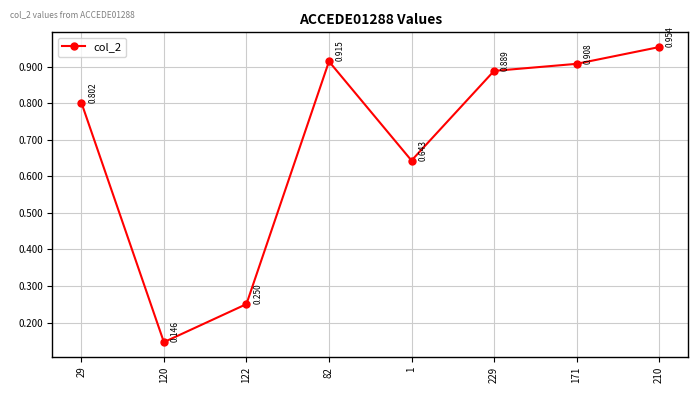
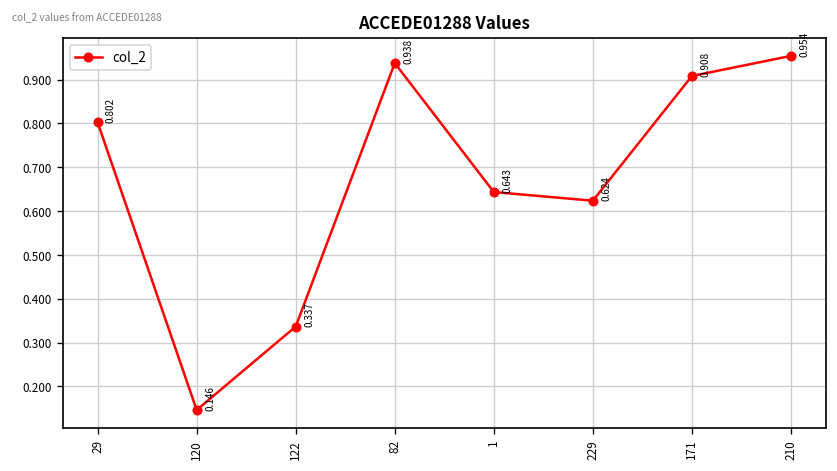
122: 0.250 -> 0.337
82: 0.915 -> 0.938
229: 0.889 -> 0.624
